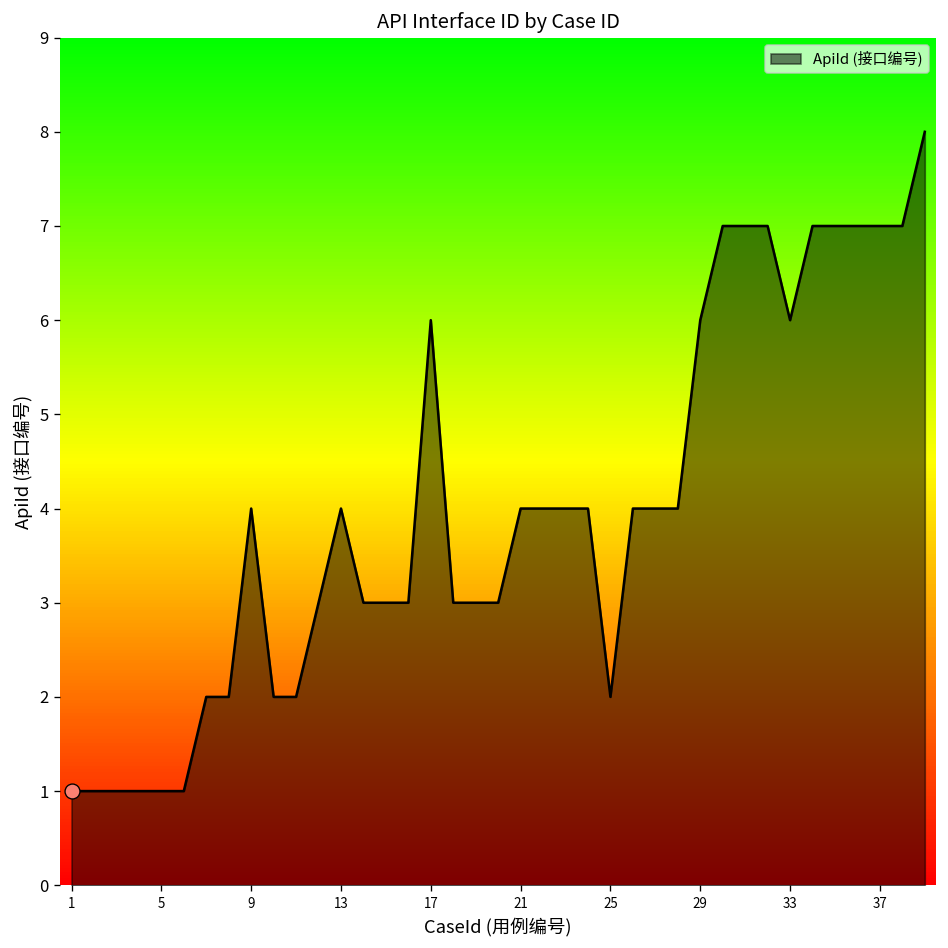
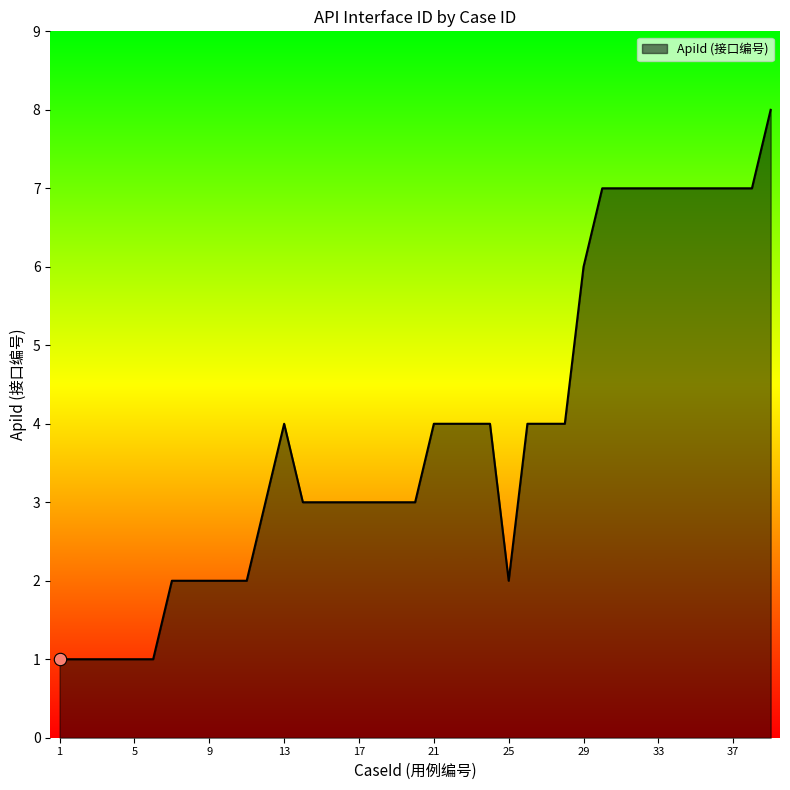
ApiId (接口编号), 9: 4 -> 2
ApiId (接口编号), 17: 6 -> 3
ApiId (接口编号), 33: 6 -> 7
